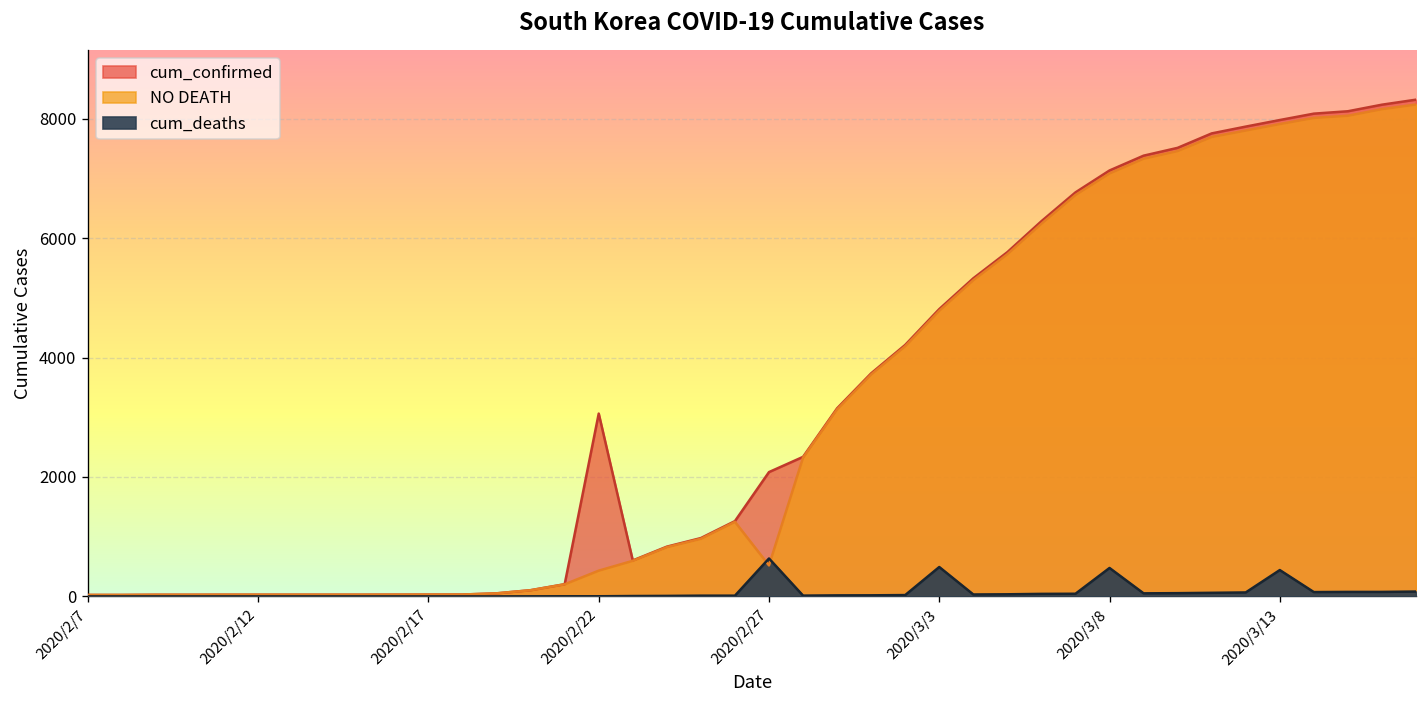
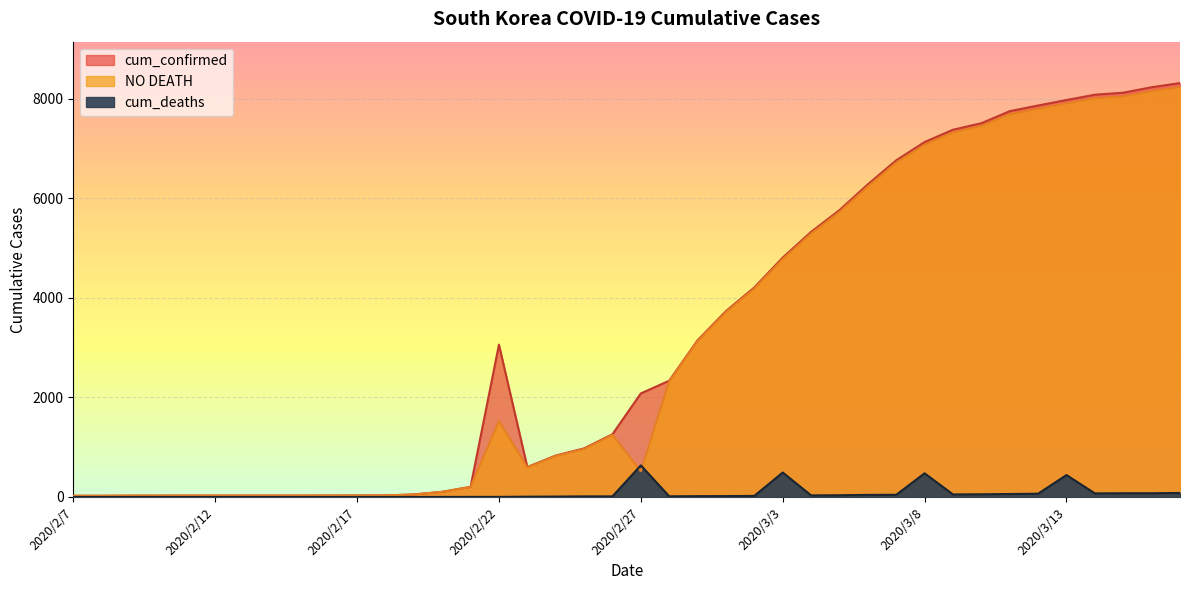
NO DEATH, 2020/2/22: 400 -> 1500
